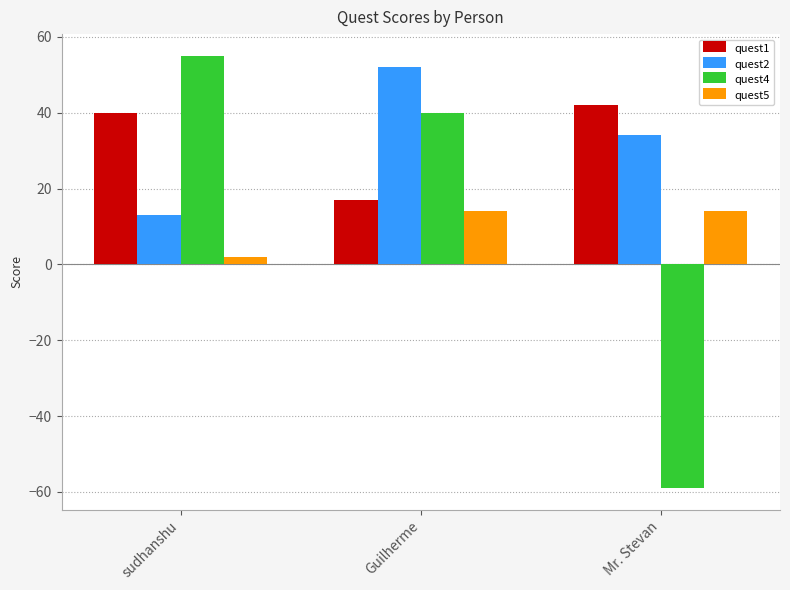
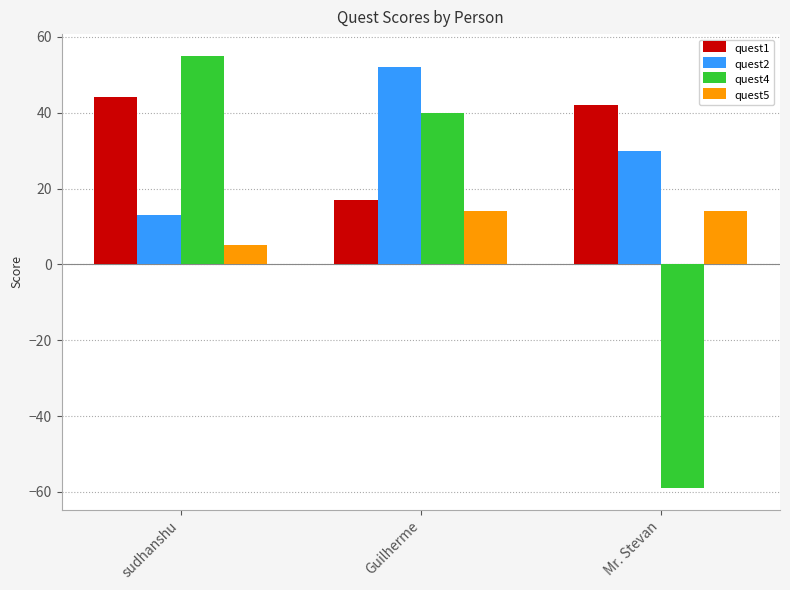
quest1, sudhanshu: 40 -> 44
quest5, sudhanshu: 2 -> 5
quest2, Mr. Stevan: 34 -> 30
